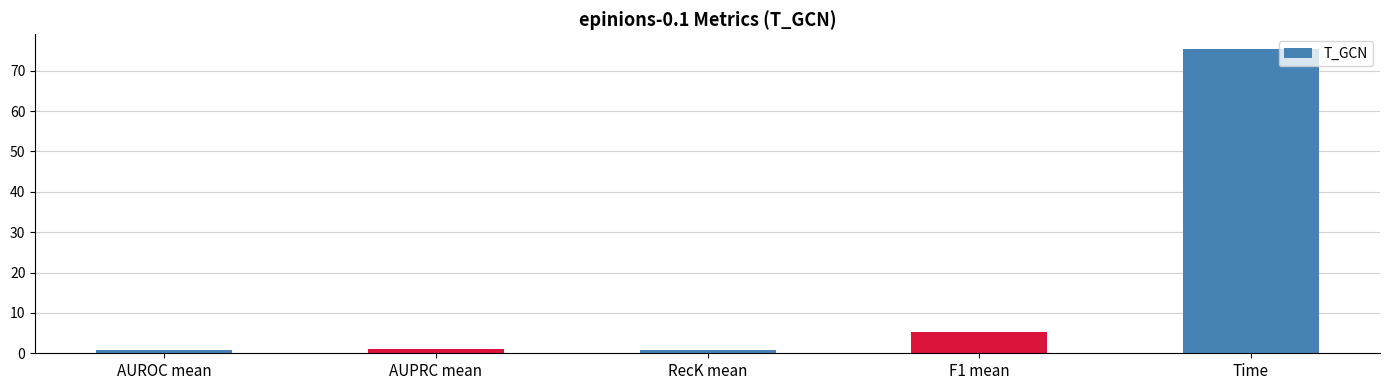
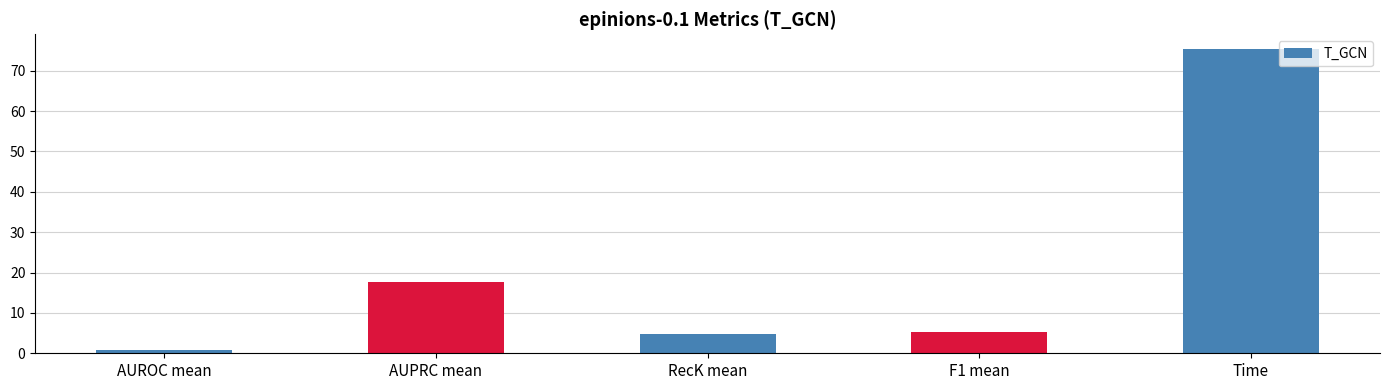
AUPRC mean: 1 -> 18
RecK mean: 1 -> 5
